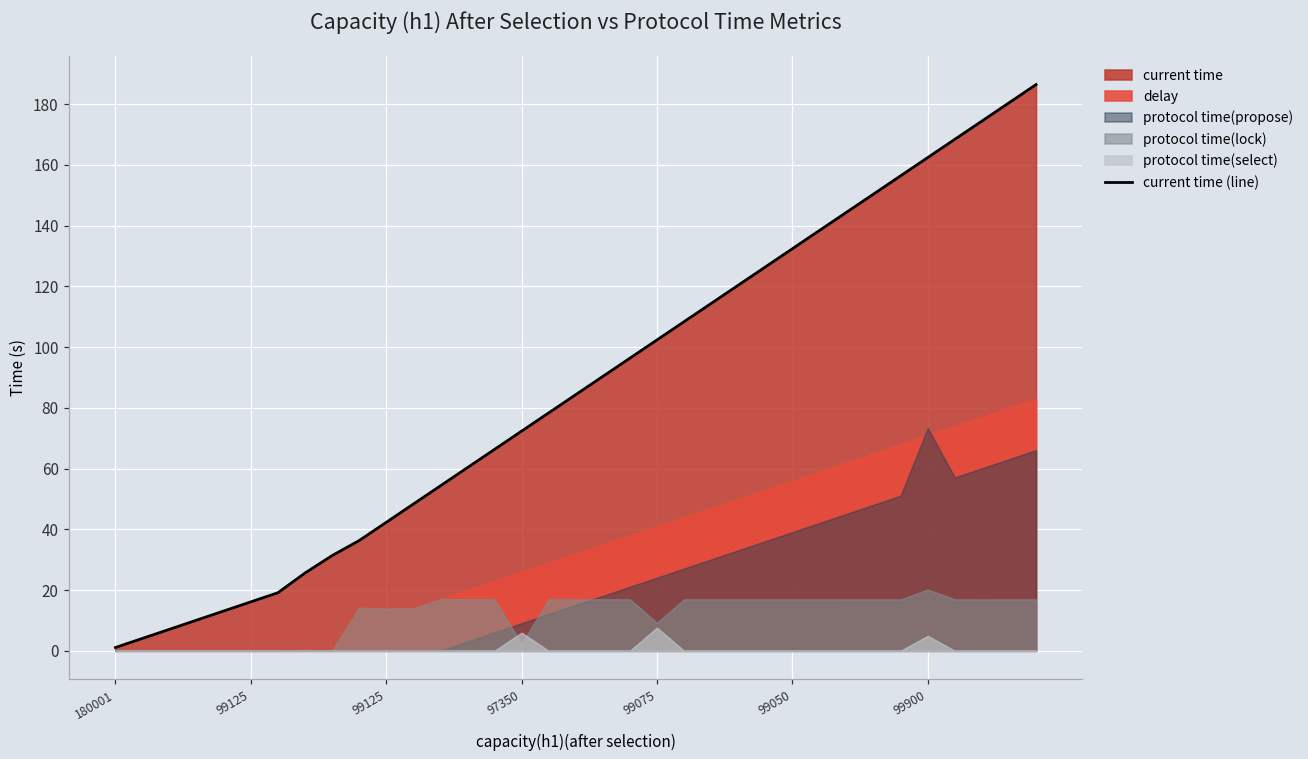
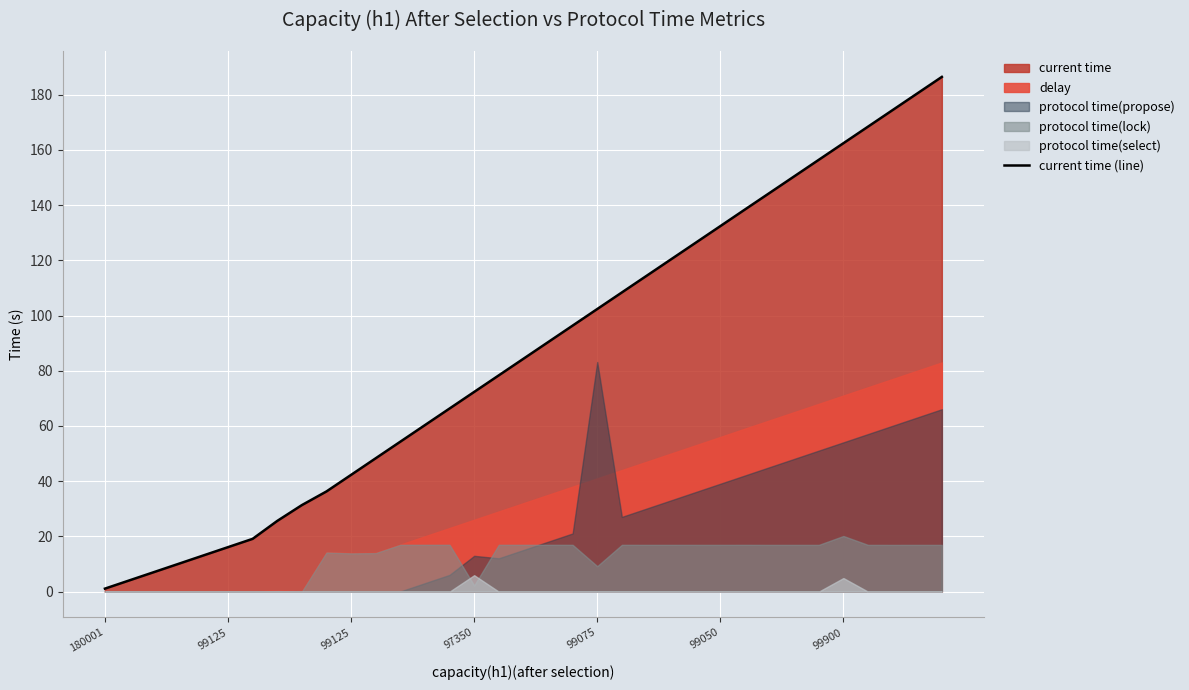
protocol time(propose), 97350: 9 -> 13
protocol time(propose), 99075: 24 -> 83
protocol time(select), 99075: 8 -> 0
protocol time(propose), 99900: 73 -> 54
